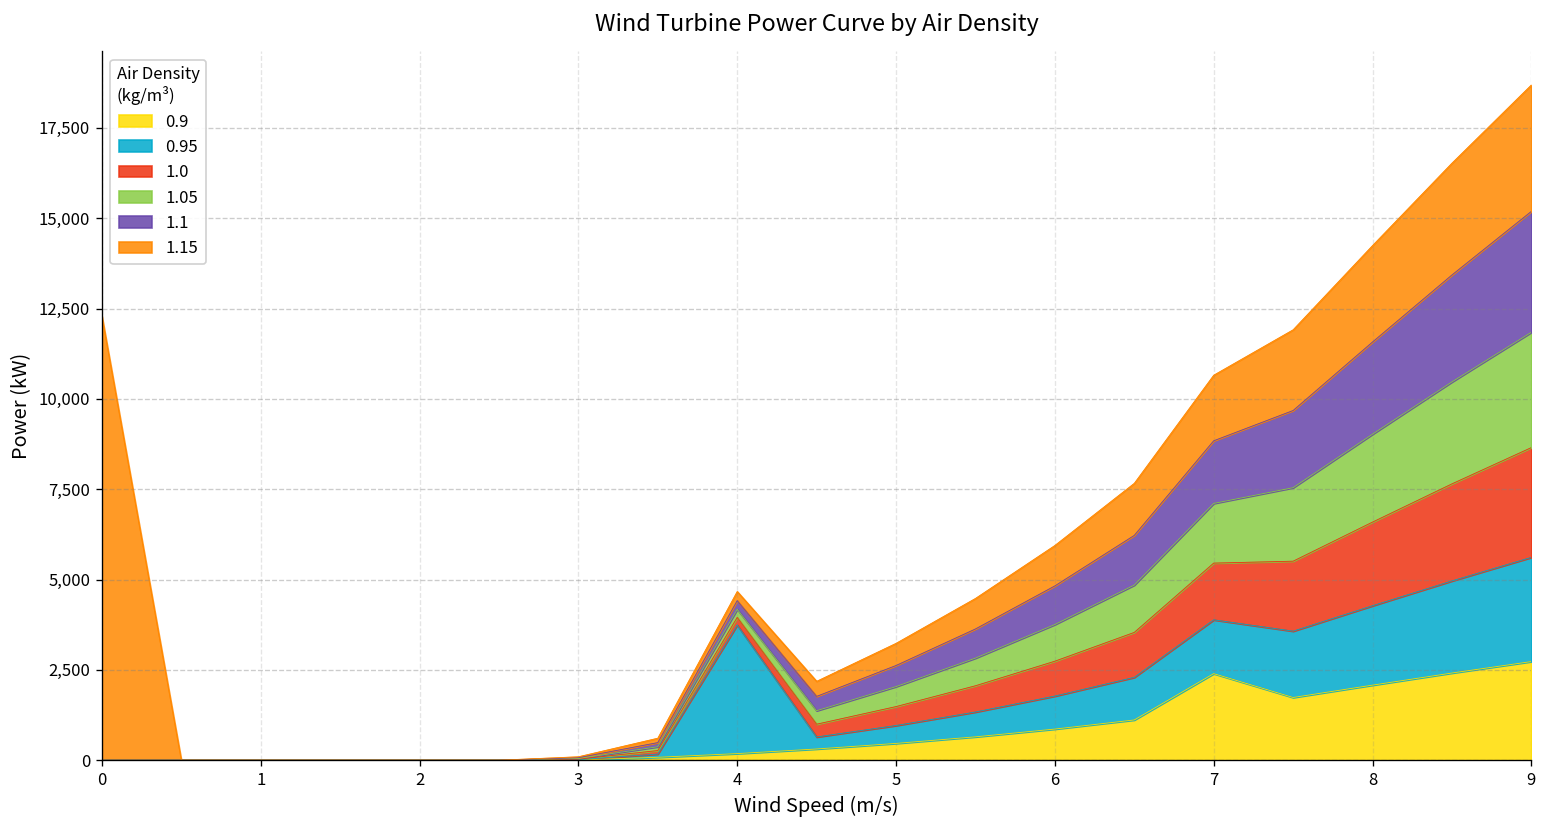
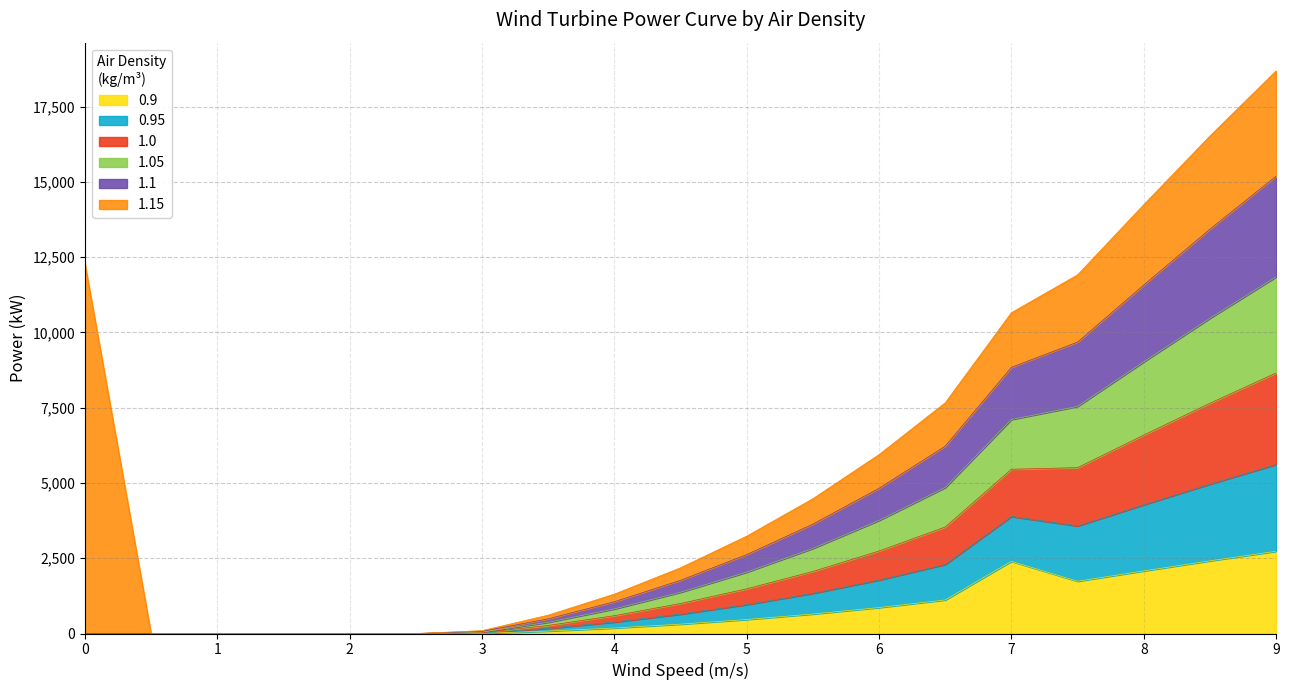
0.95, 4: 3,600 -> 200
